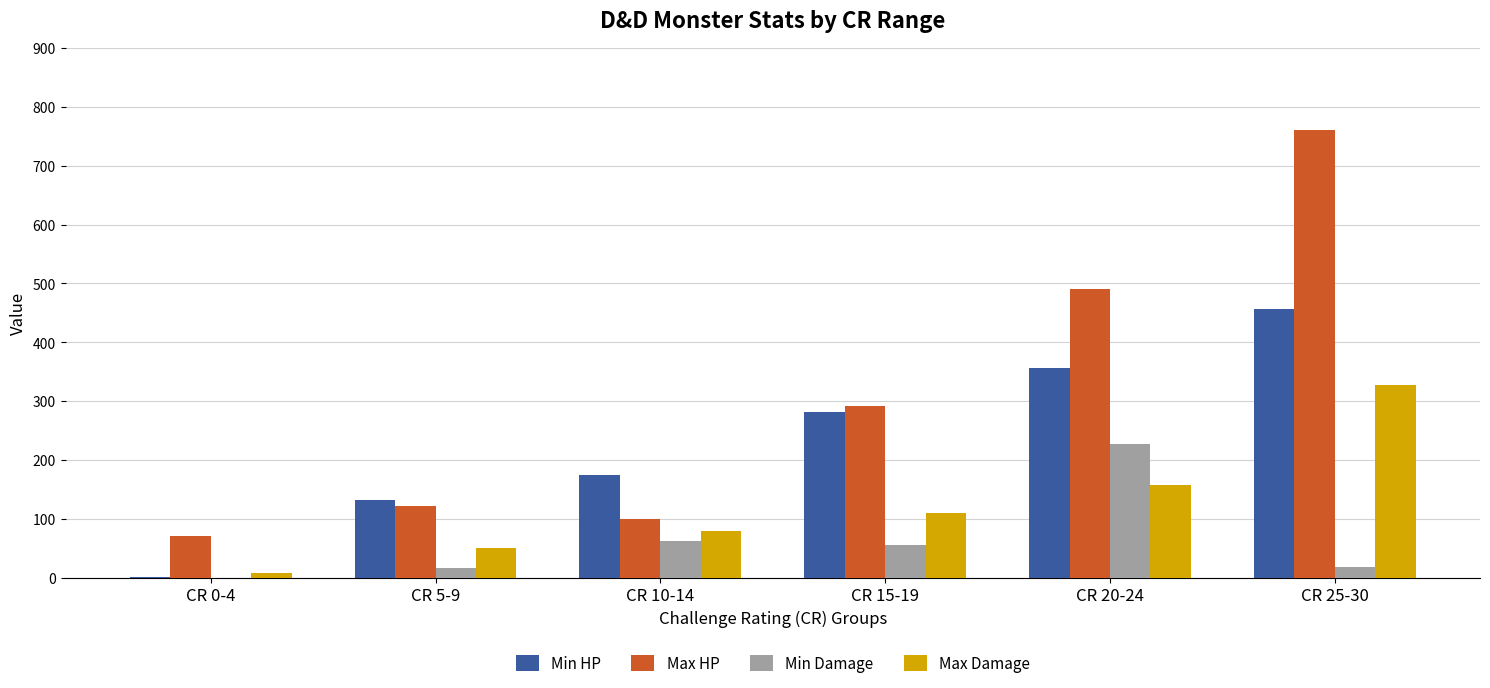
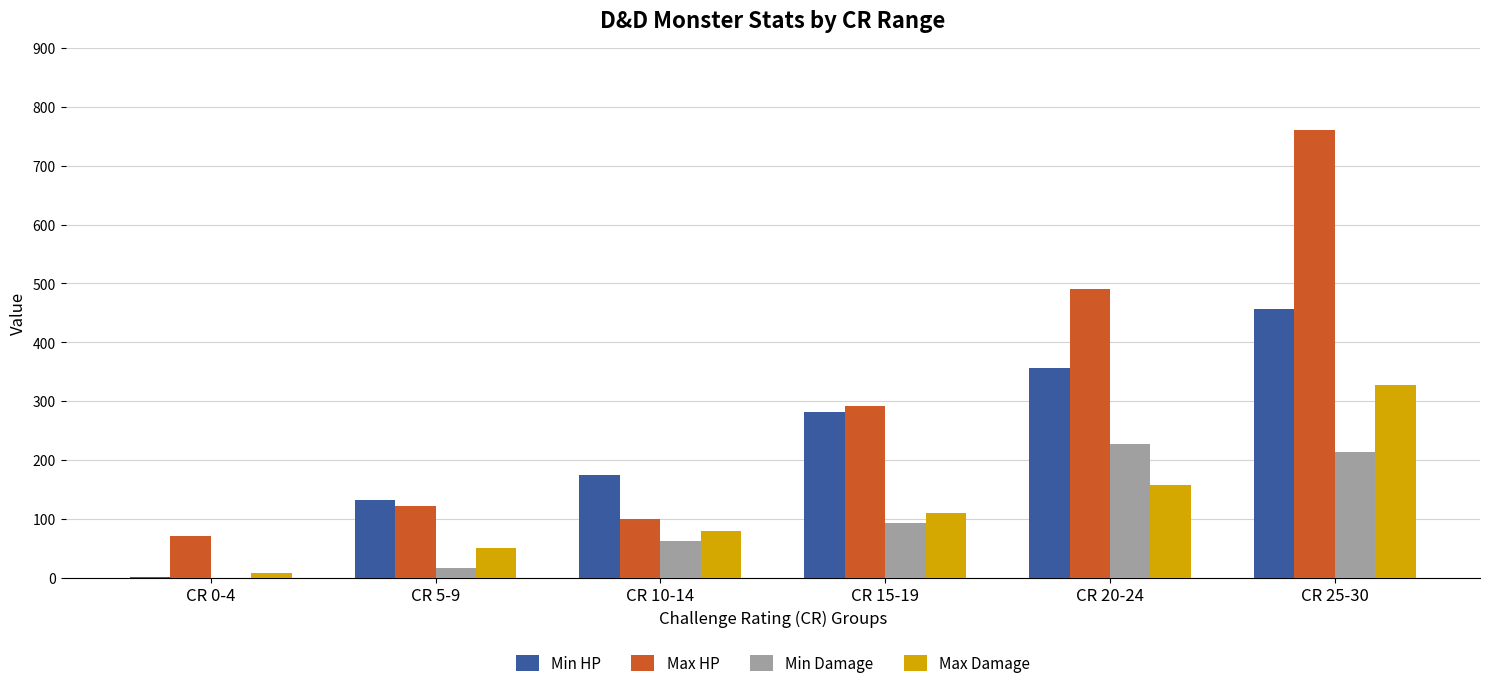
Min Damage, CR 15-19: 60 -> 90
Min Damage, CR 25-30: 20 -> 210
